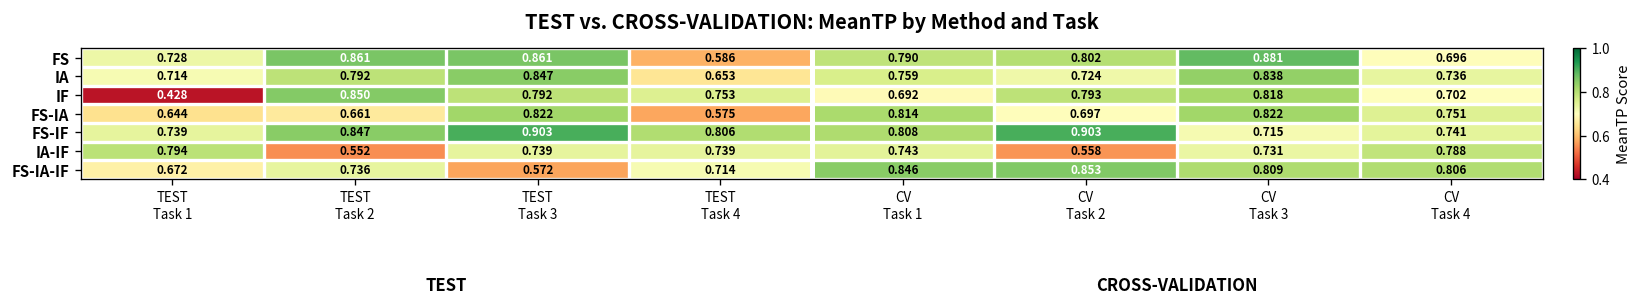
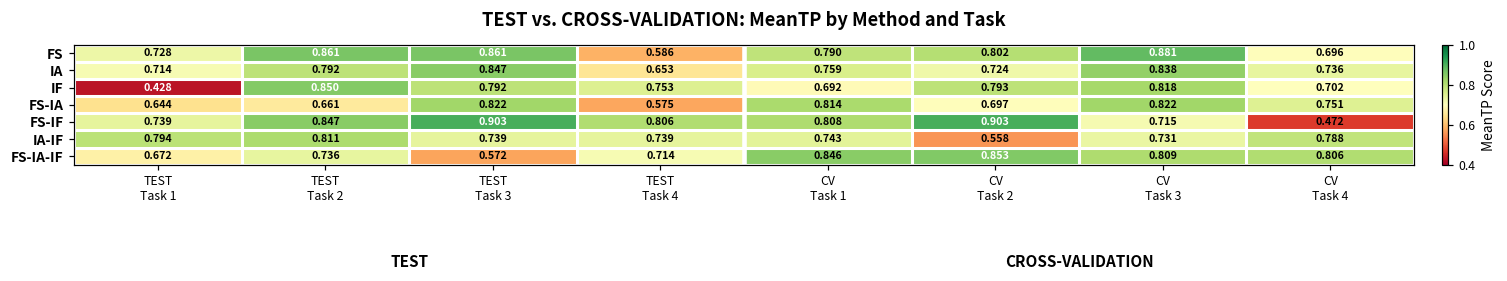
FS-IF, CV Task 4: 0.741 -> 0.472
IA-IF, TEST Task 2: 0.552 -> 0.811
